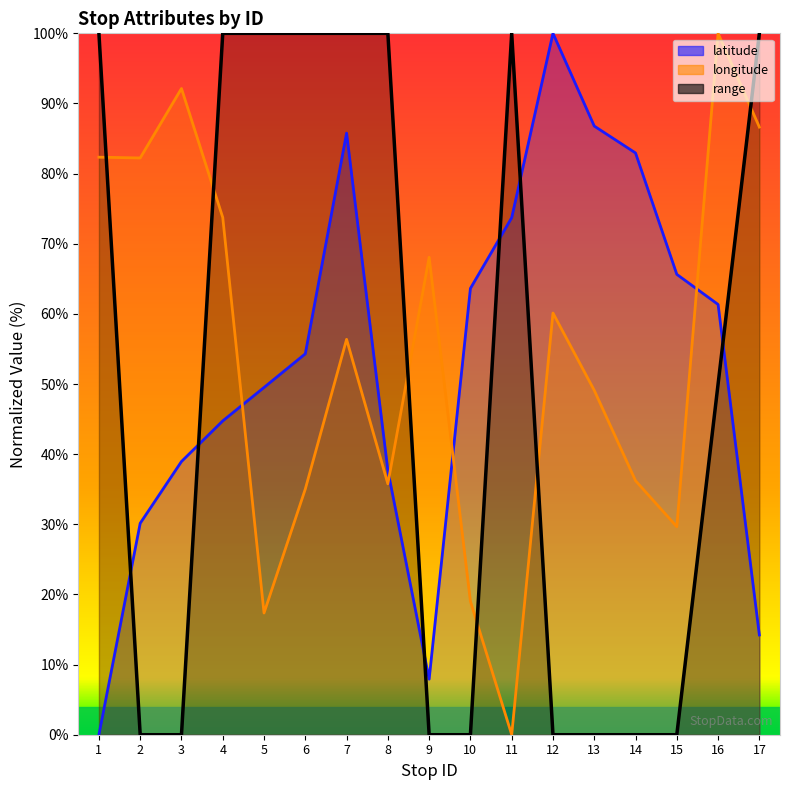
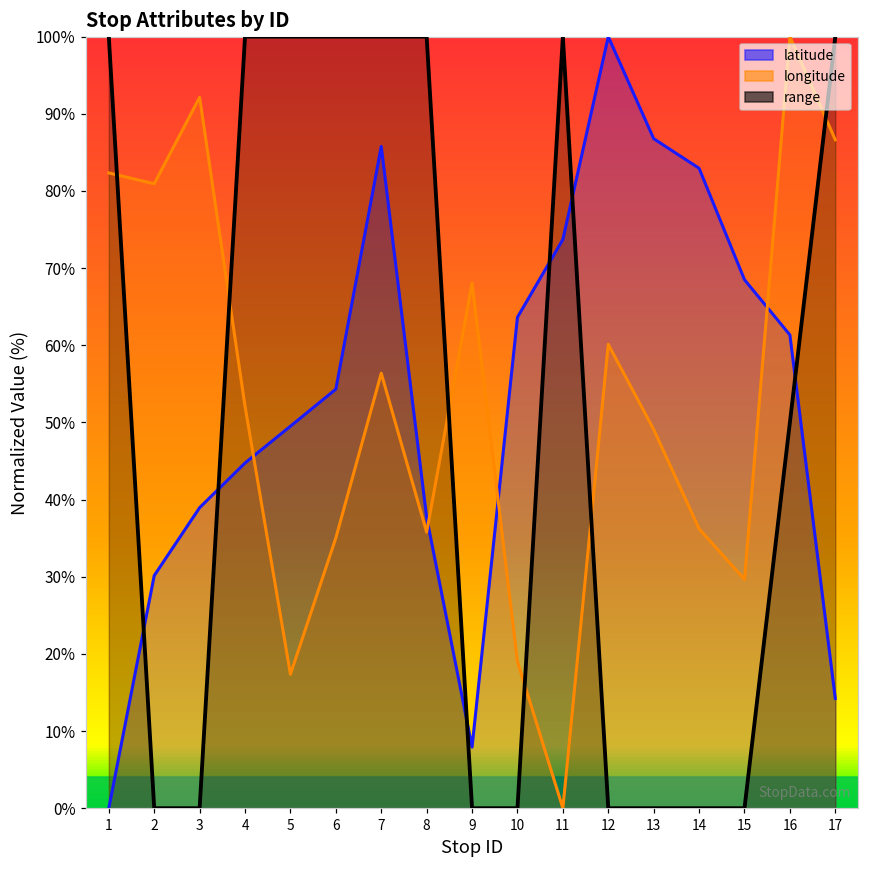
longitude, 2: 82% -> 81%
longitude, 4: 74% -> 52%
latitude, 15: 66% -> 68%
